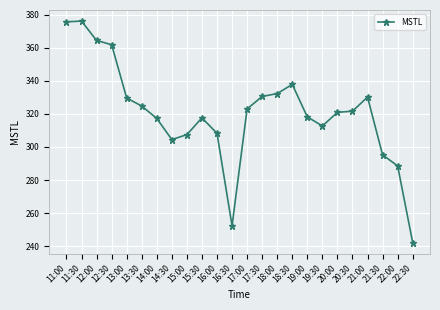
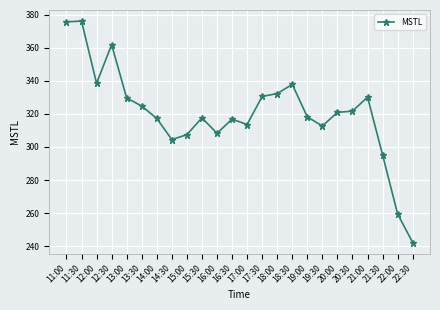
12:00: 364 -> 338
16:30: 252 -> 317
17:00: 323 -> 314
22:00: 289 -> 259
